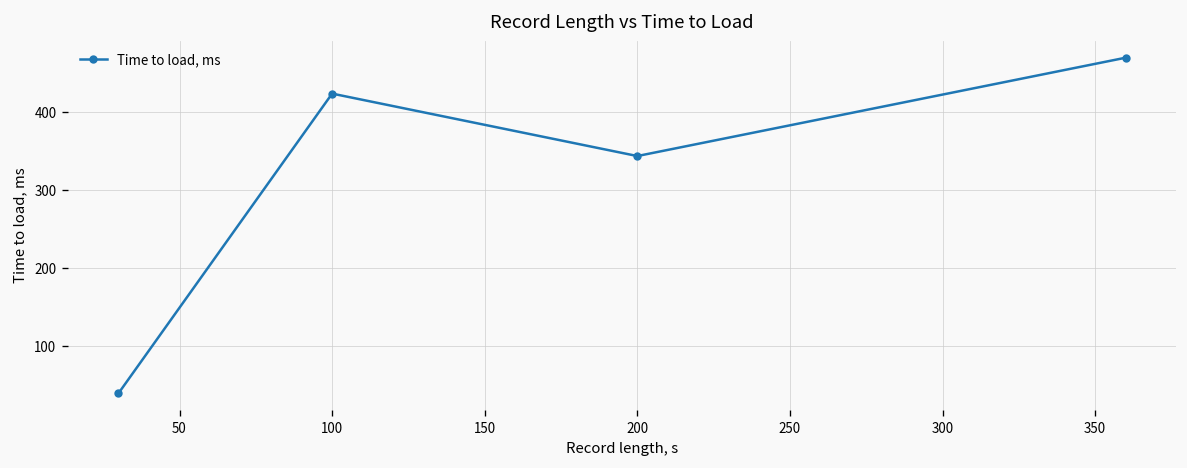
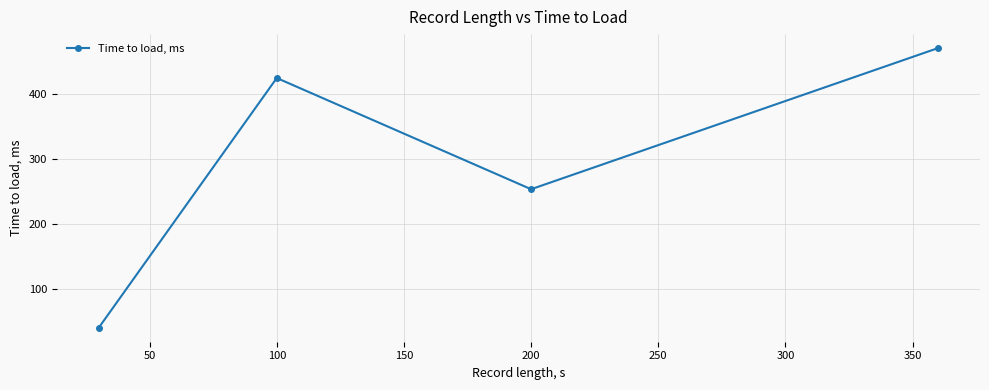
200: 340 -> 250
